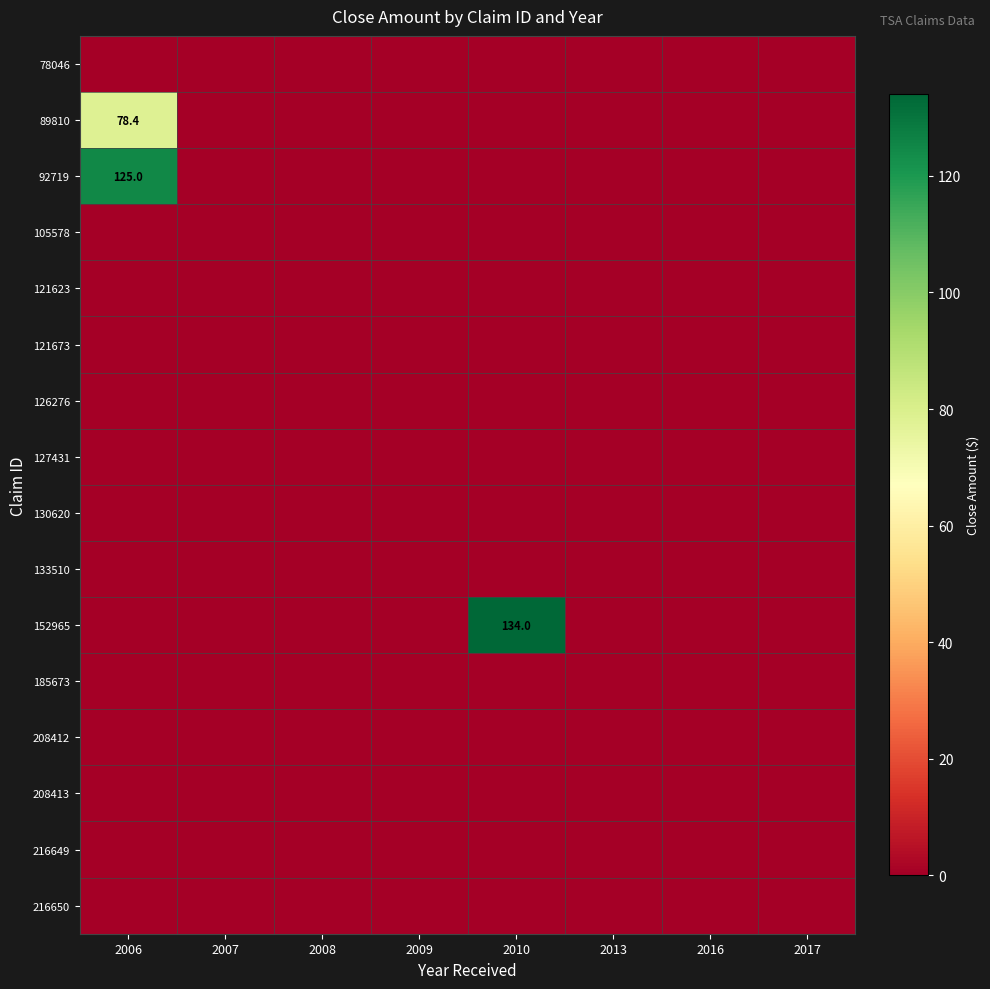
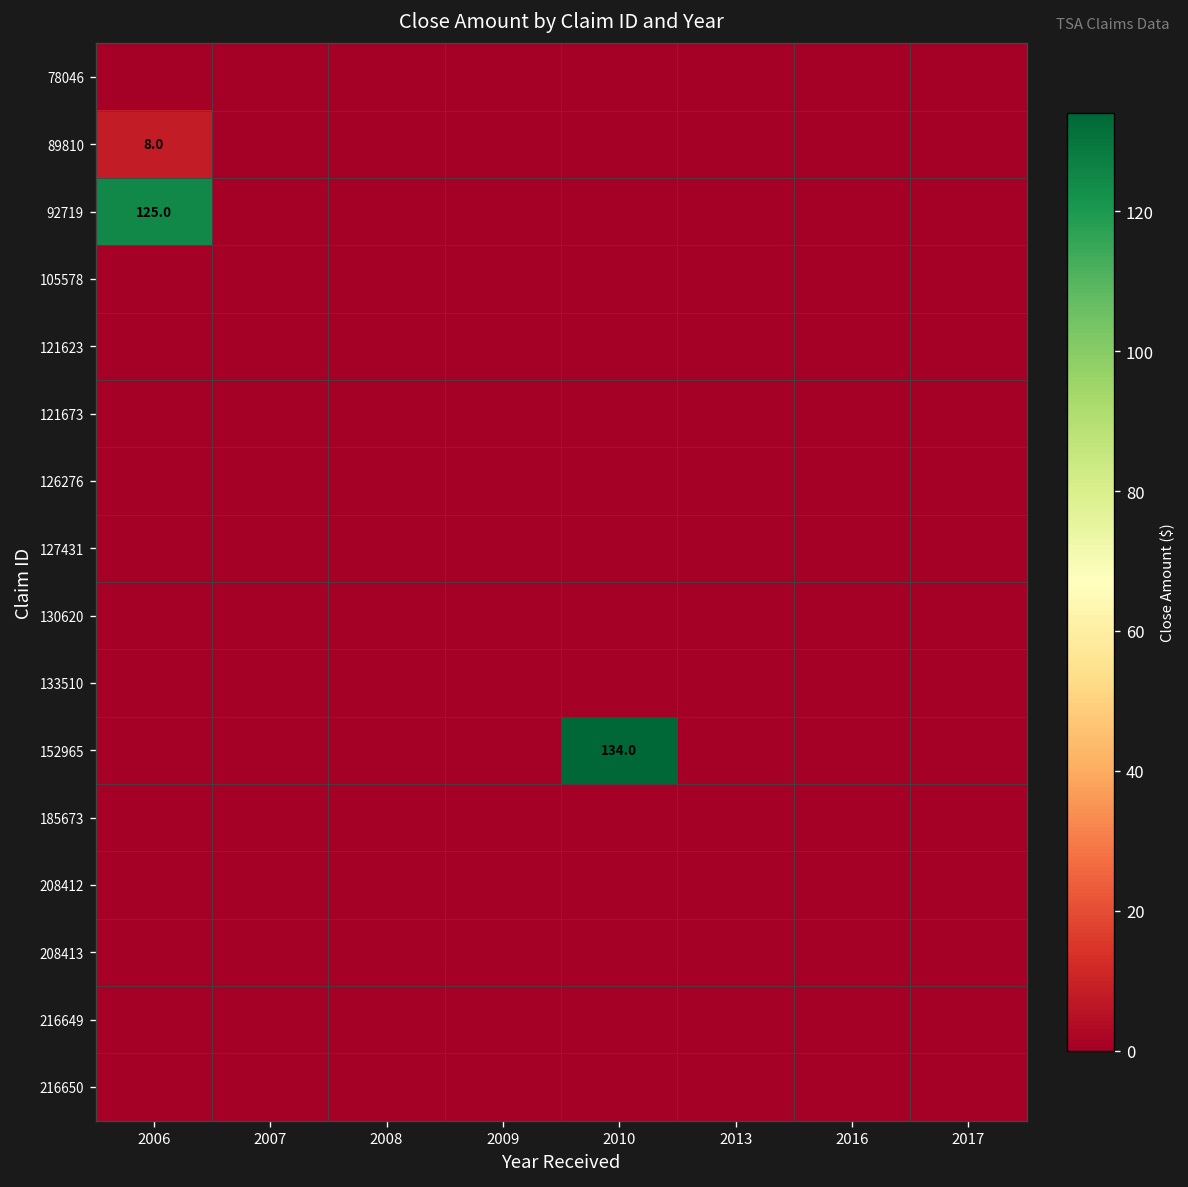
89810, 2006: 78.4 -> 8.0
